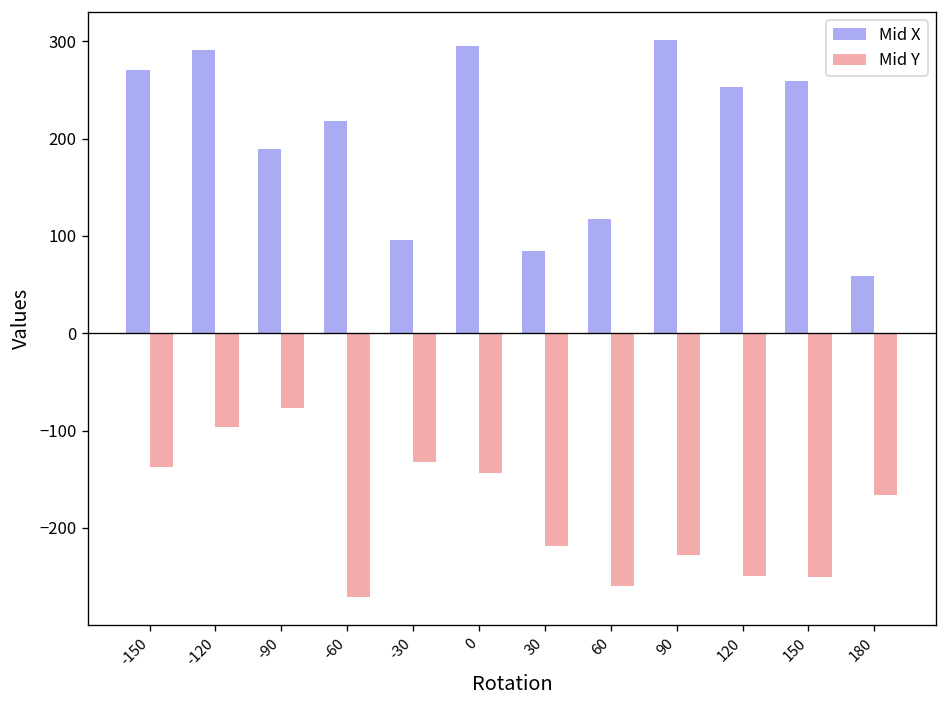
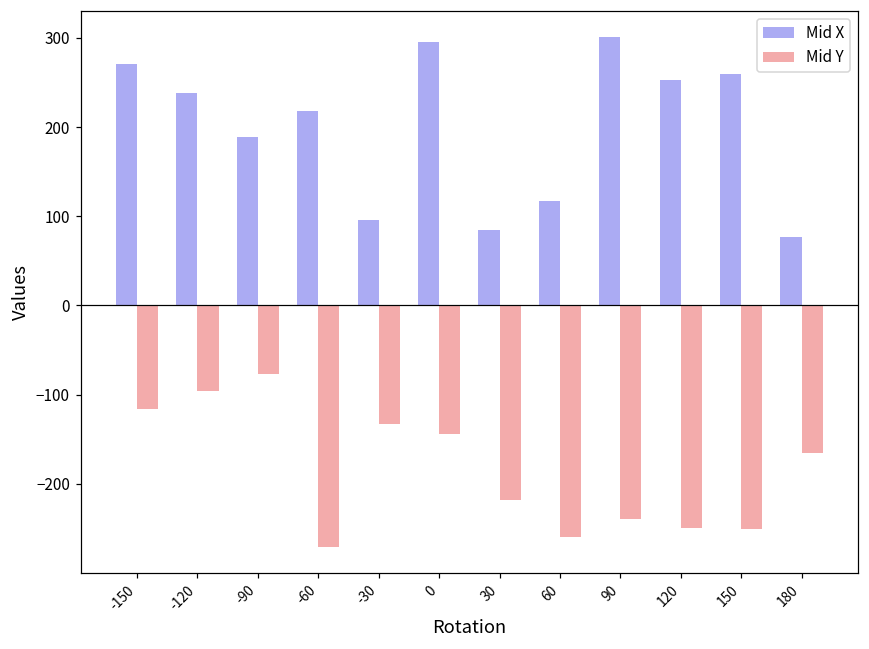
Mid Y, -150: -140 -> -120
Mid X, -120: 290 -> 240
Mid Y, 90: -230 -> -240
Mid X, 180: 60 -> 80
